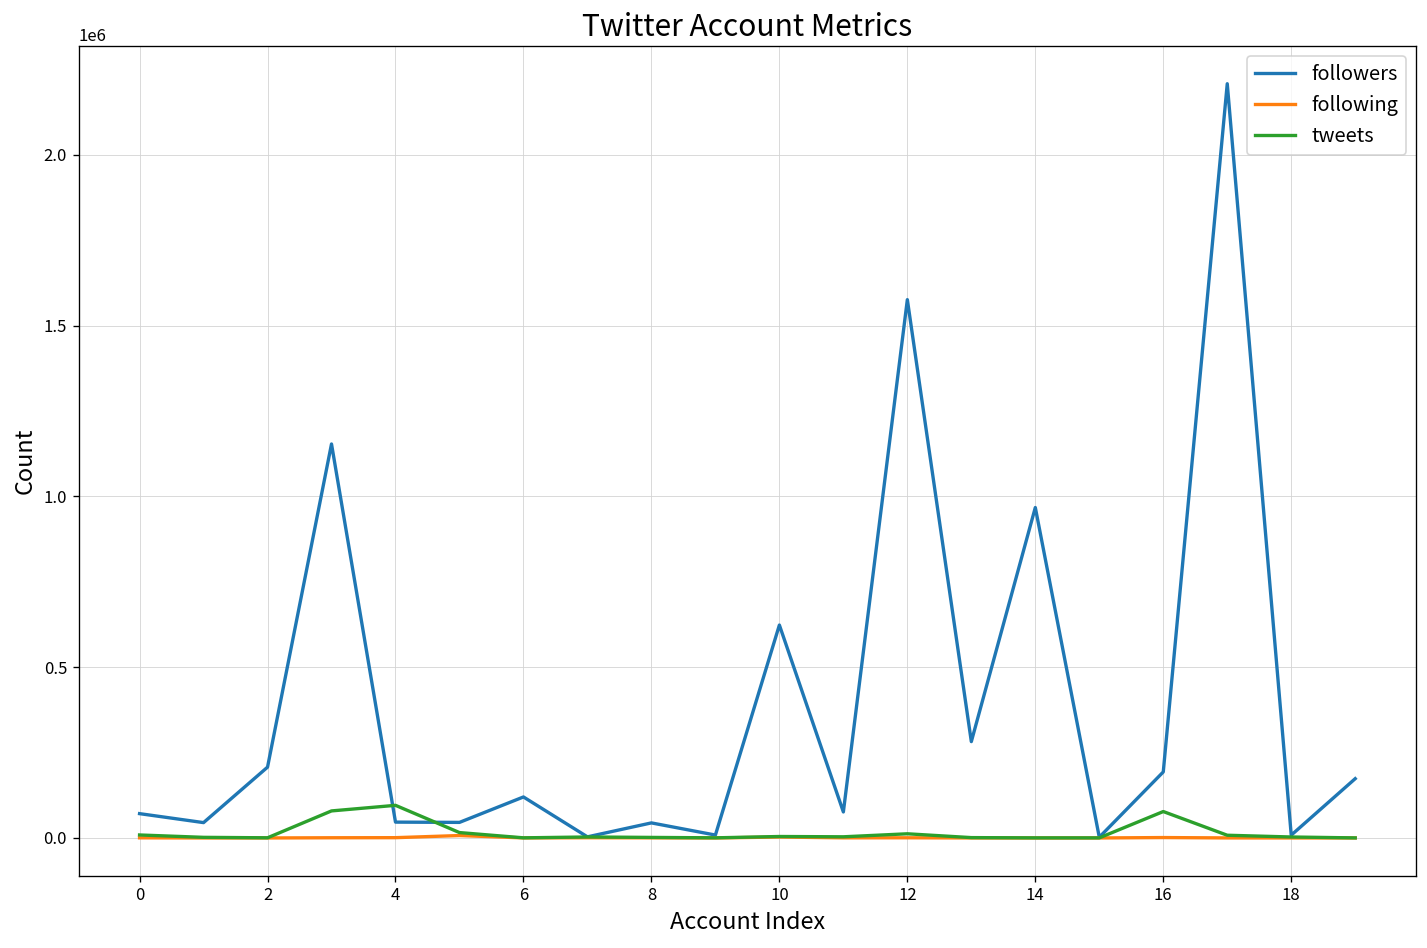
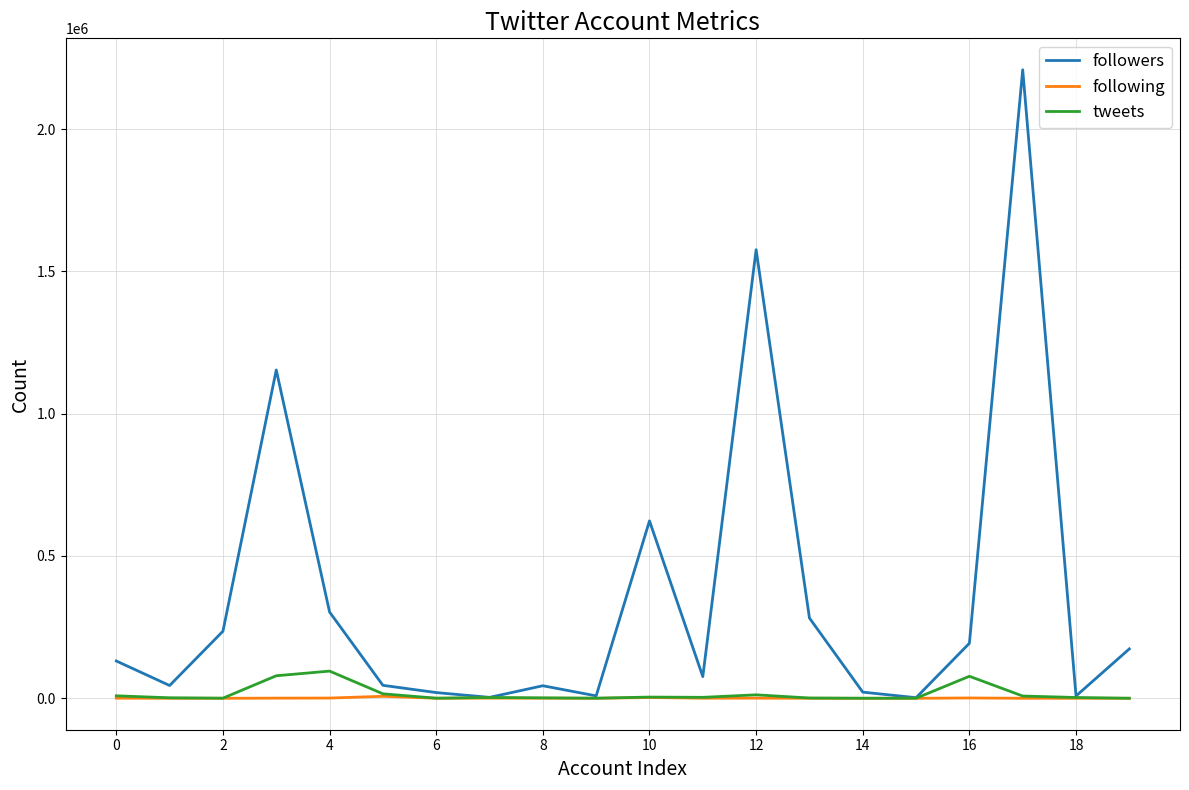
followers, 0: 70000 -> 130000
followers, 2: 210000 -> 240000
followers, 4: 50000 -> 300000
followers, 6: 120000 -> 20000
followers, 14: 970000 -> 20000
